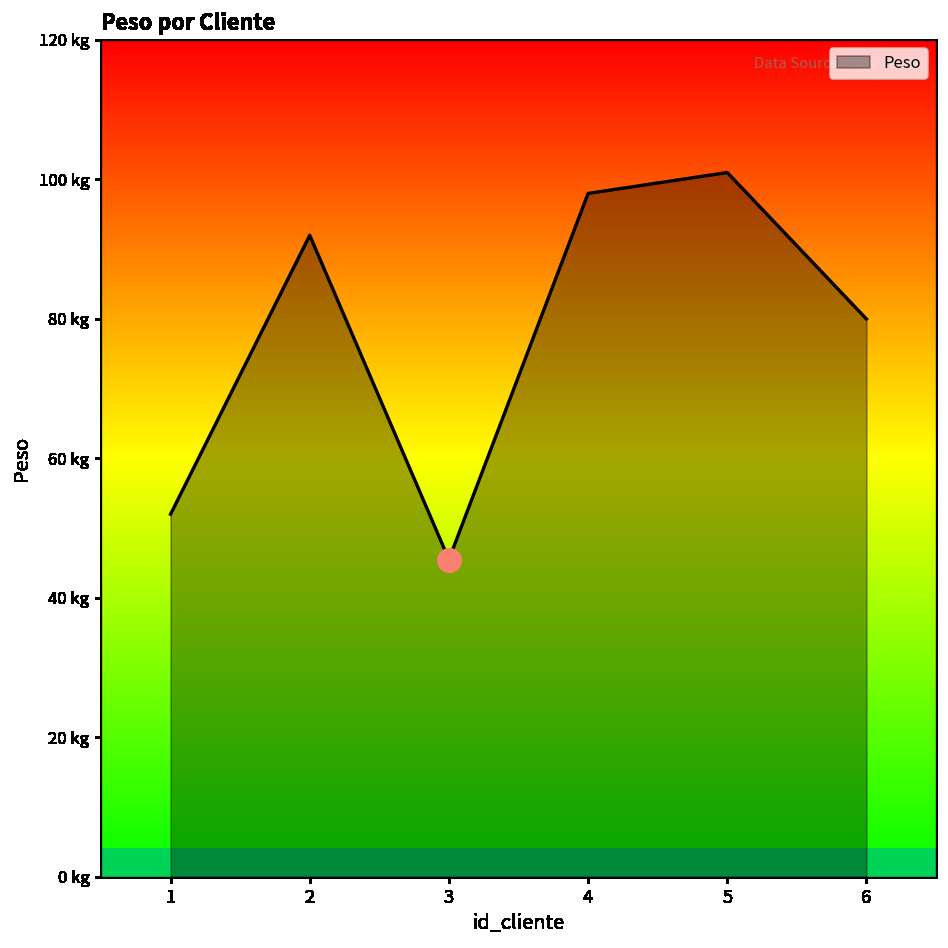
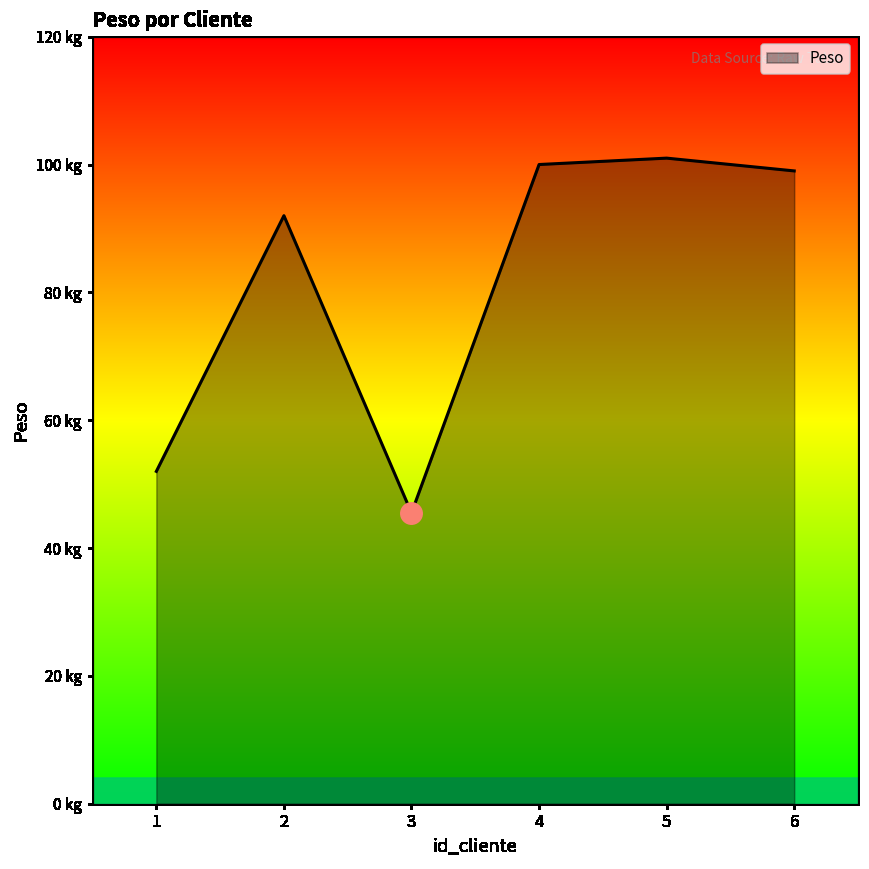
Peso, 4: 98 kg -> 100 kg
Peso, 6: 80 kg -> 99 kg
